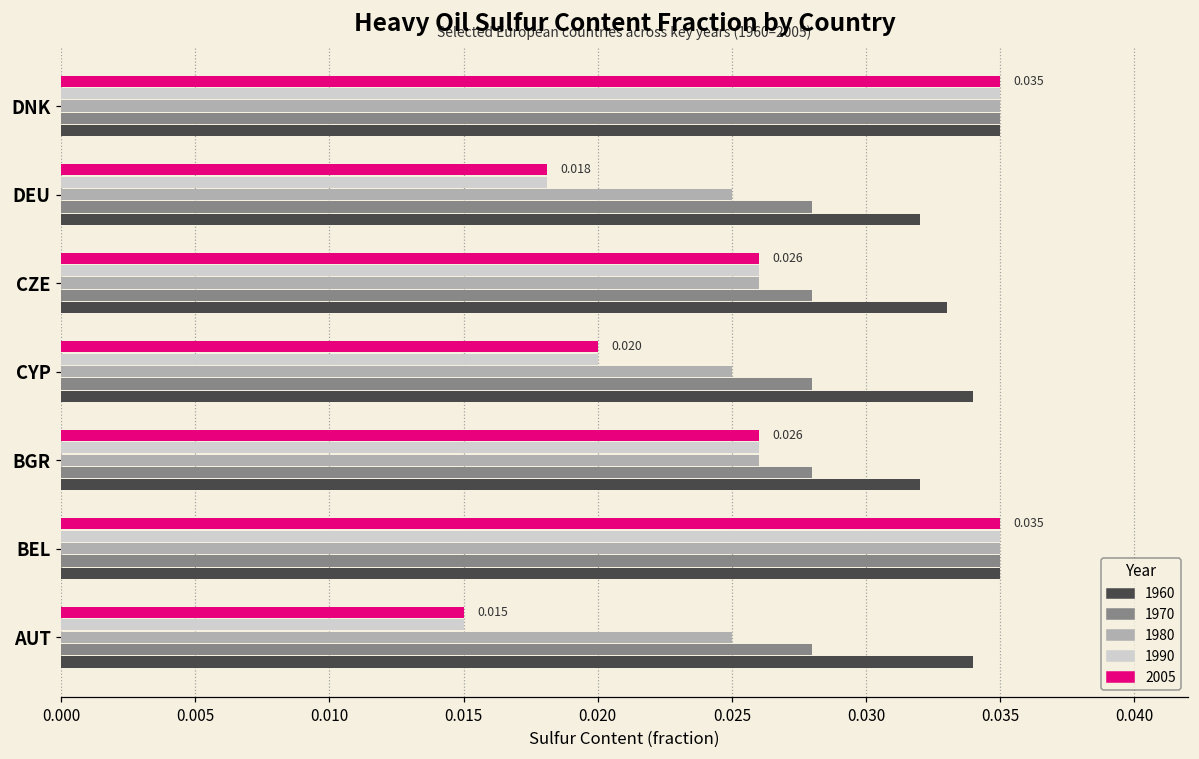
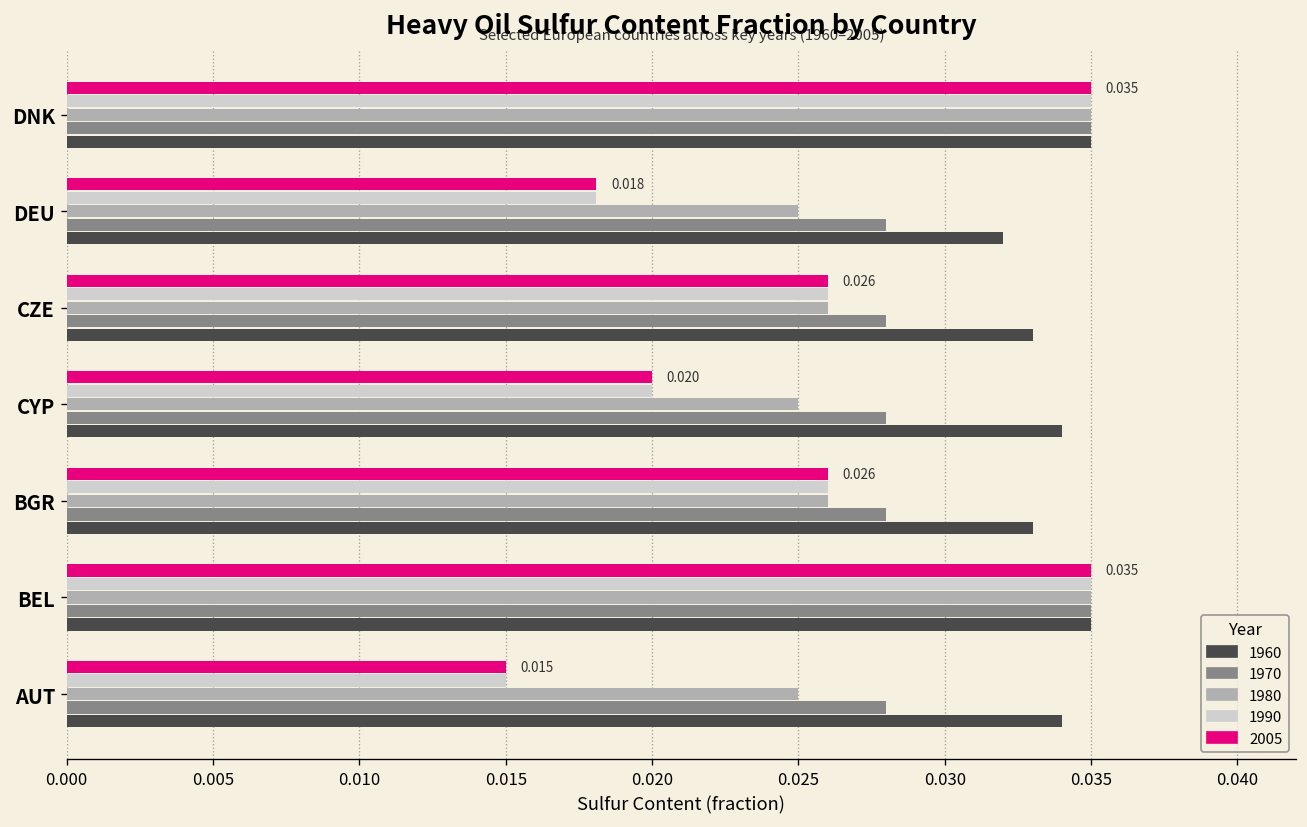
1960, BGR: 0.032 -> 0.033
